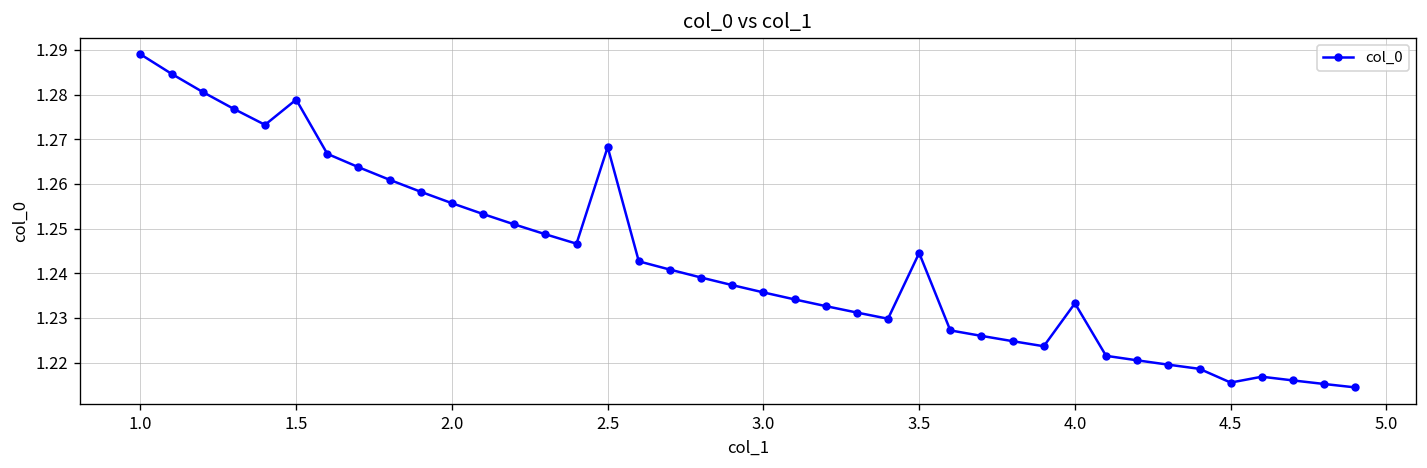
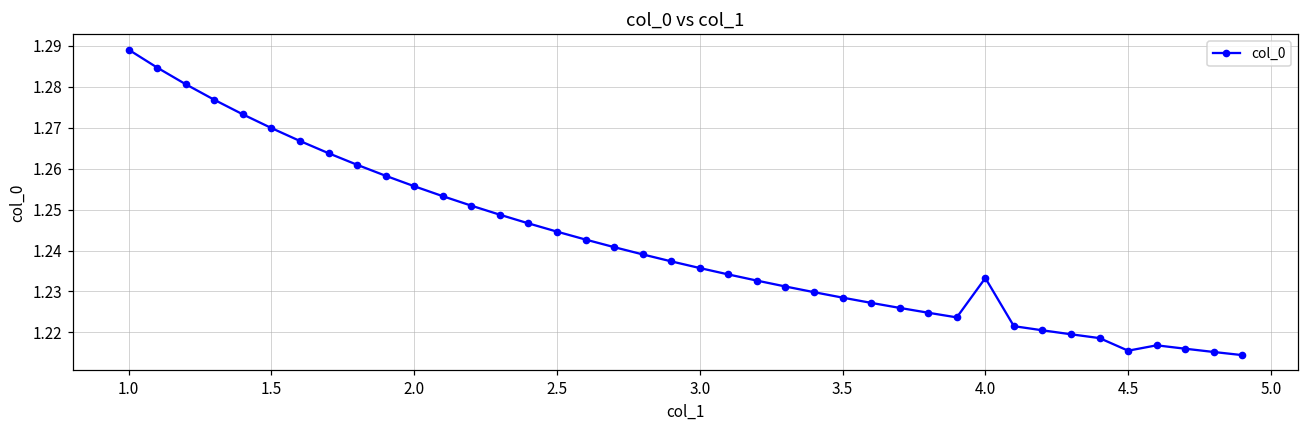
1.5: 1.279 -> 1.270
2.5: 1.268 -> 1.245
3.5: 1.245 -> 1.229
